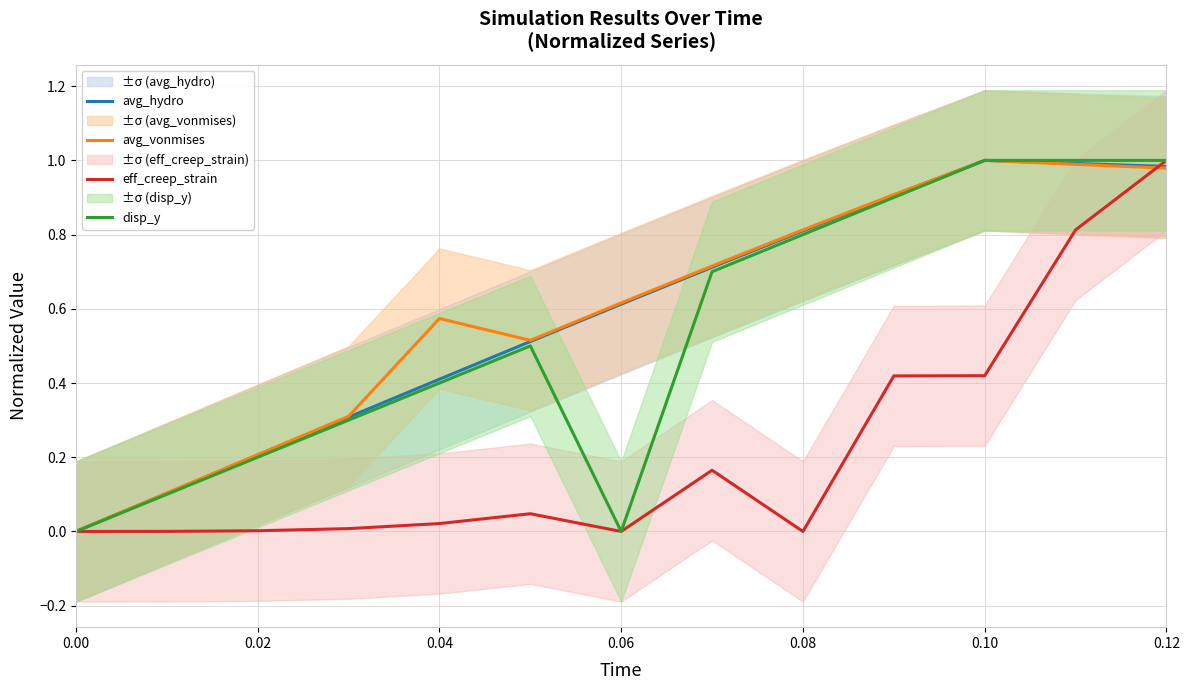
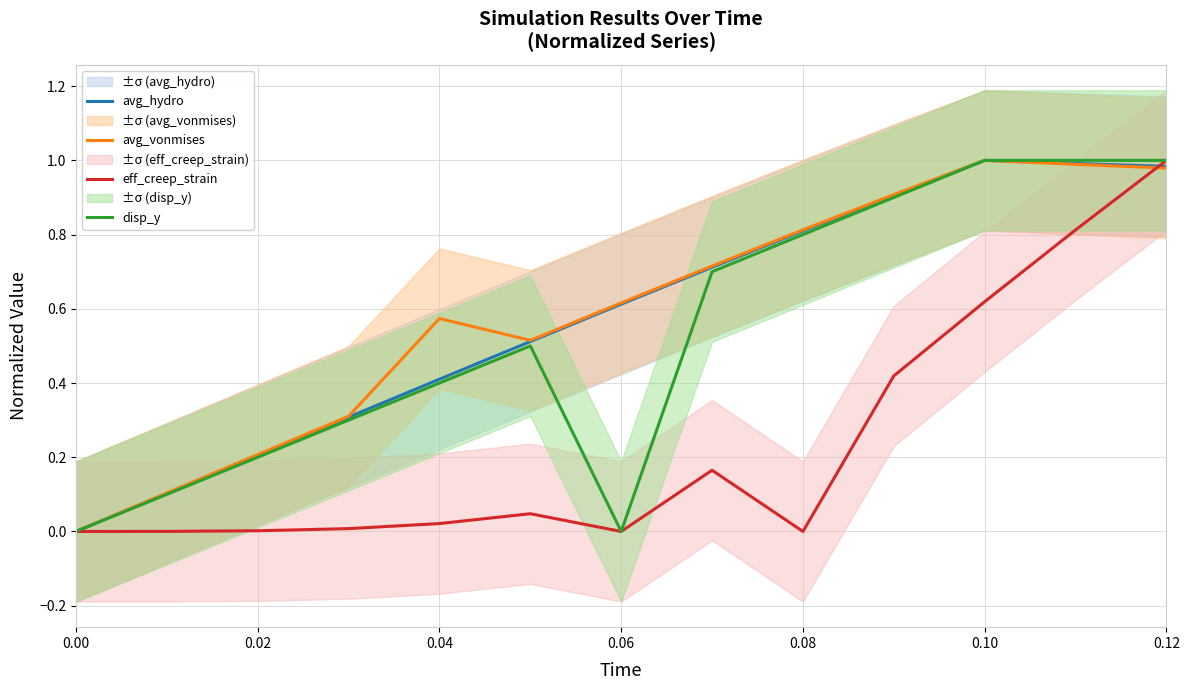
eff_creep_strain, 0.10: 0.42 -> 0.62
